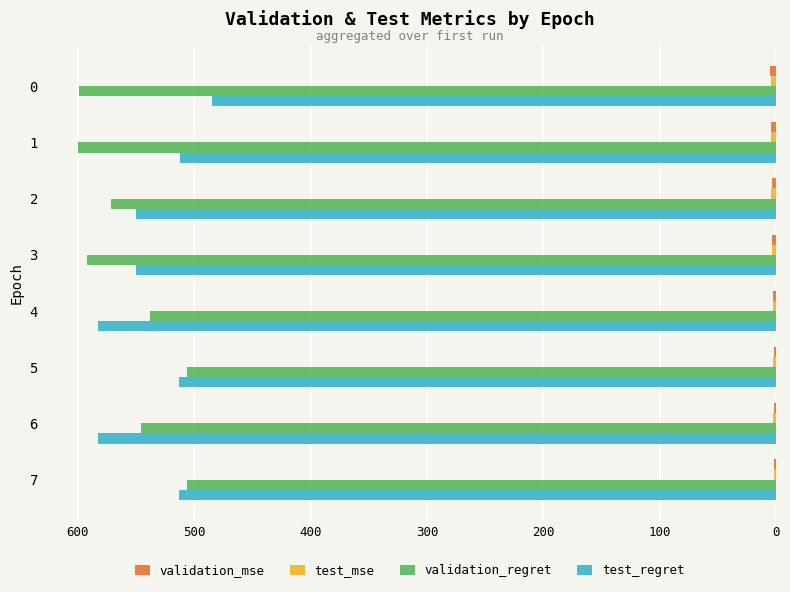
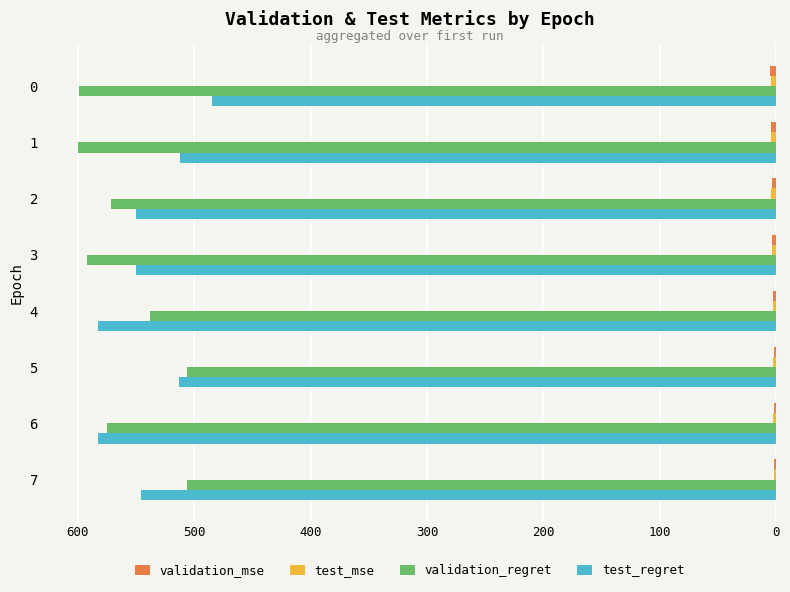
validation_regret, 6: 546 -> 575
test_regret, 7: 513 -> 546
